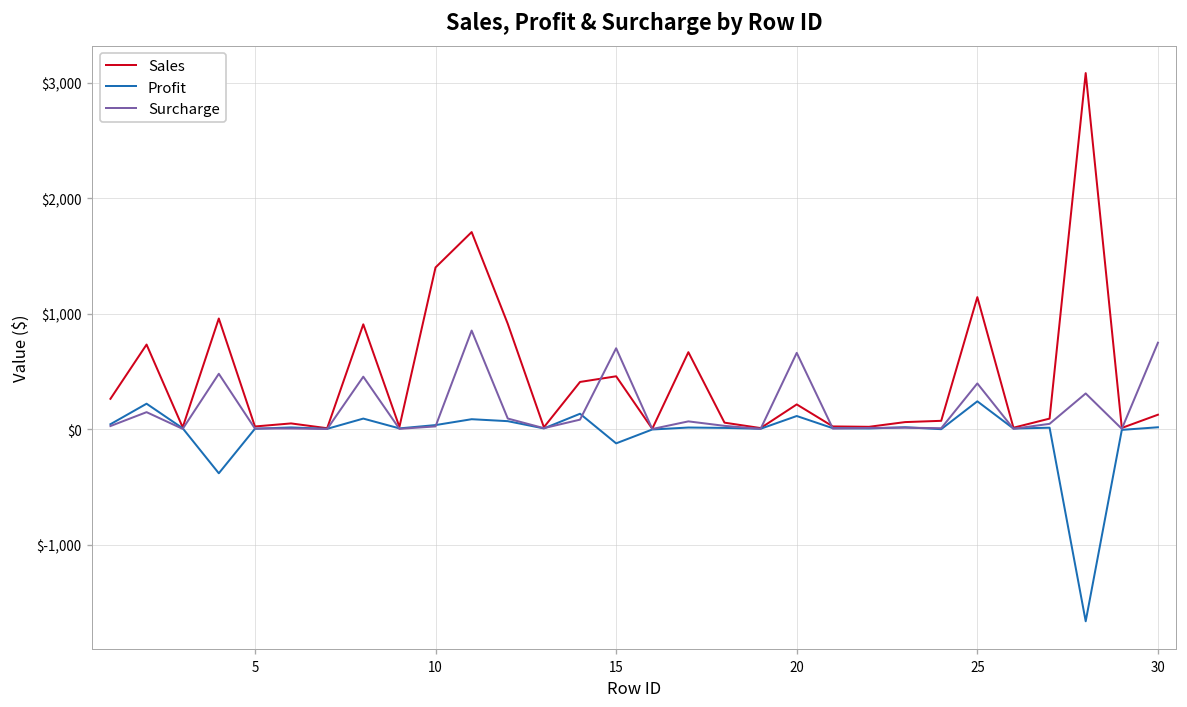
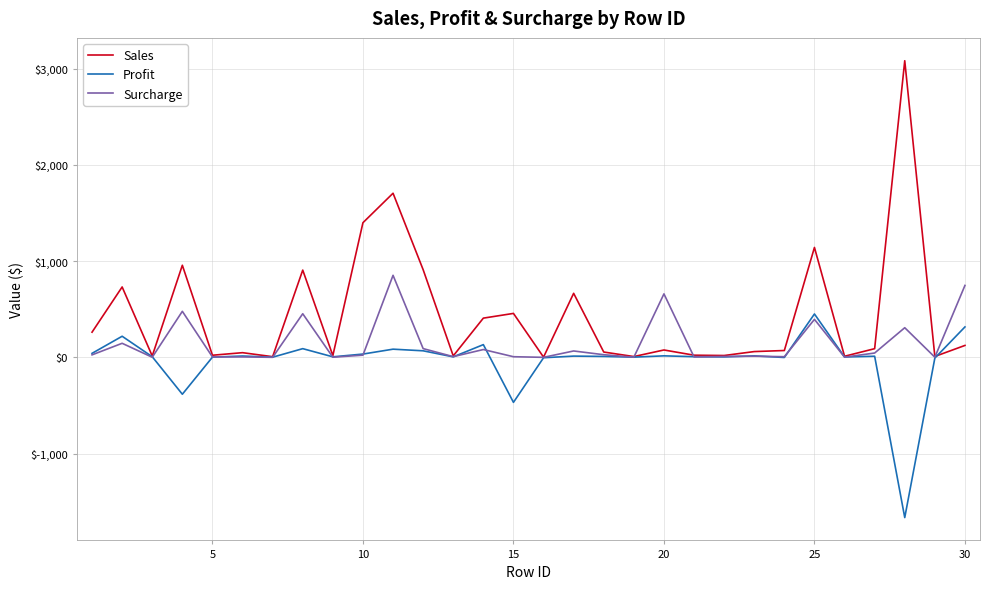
Profit, 15: $-100 -> $-500
Surcharge, 15: $700 -> $0
Sales, 20: $200 -> $100
Profit, 20: $100 -> $0
Profit, 25: $200 -> $500
Profit, 30: $0 -> $300
